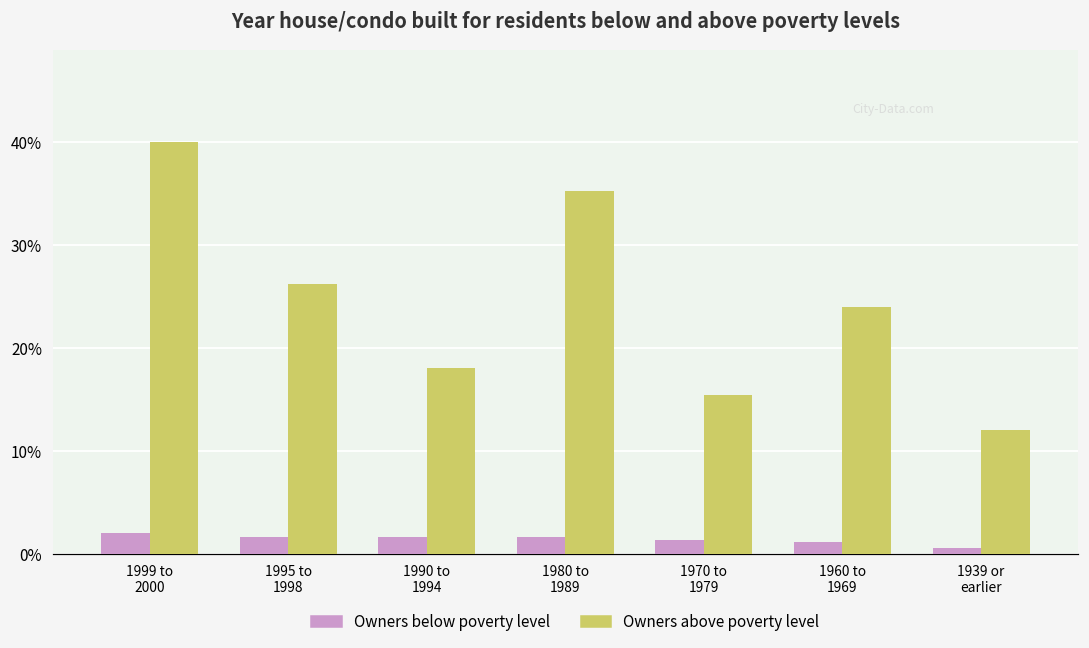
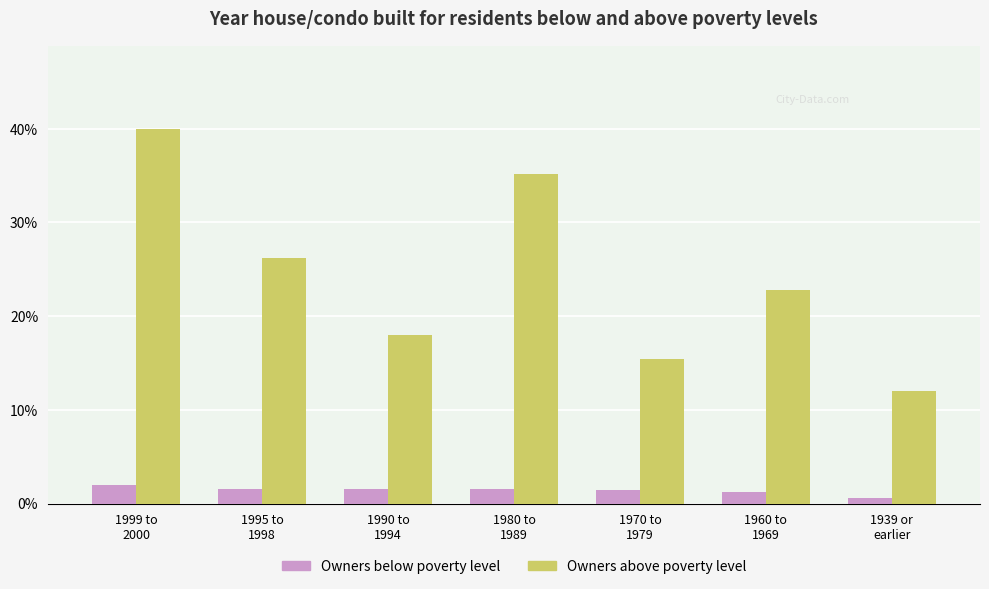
Owners above poverty level, 1960 to 1969: 24% -> 23%
